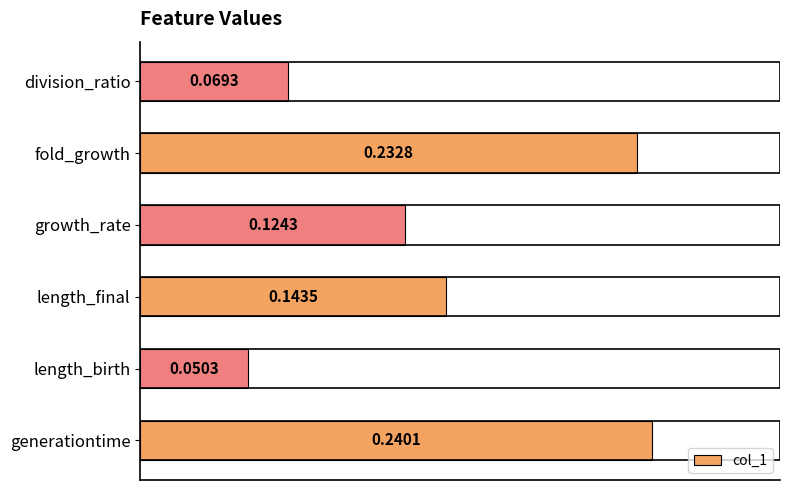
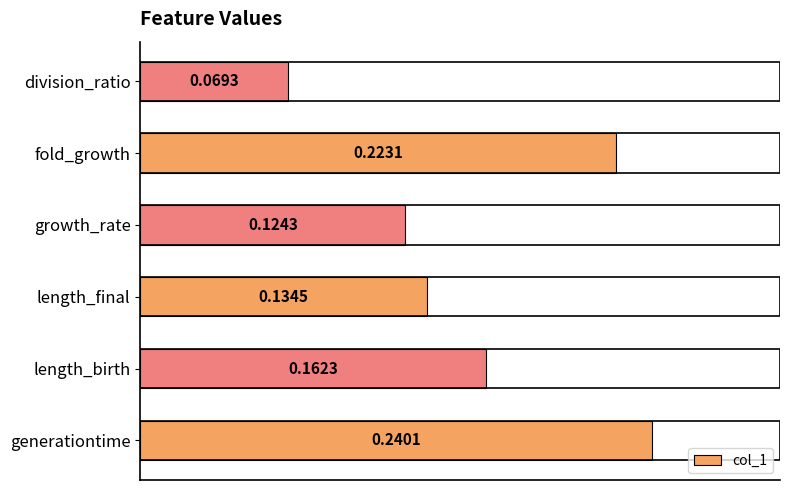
fold_growth: 0.2328 -> 0.2231
length_final: 0.1435 -> 0.1345
length_birth: 0.0503 -> 0.1623
